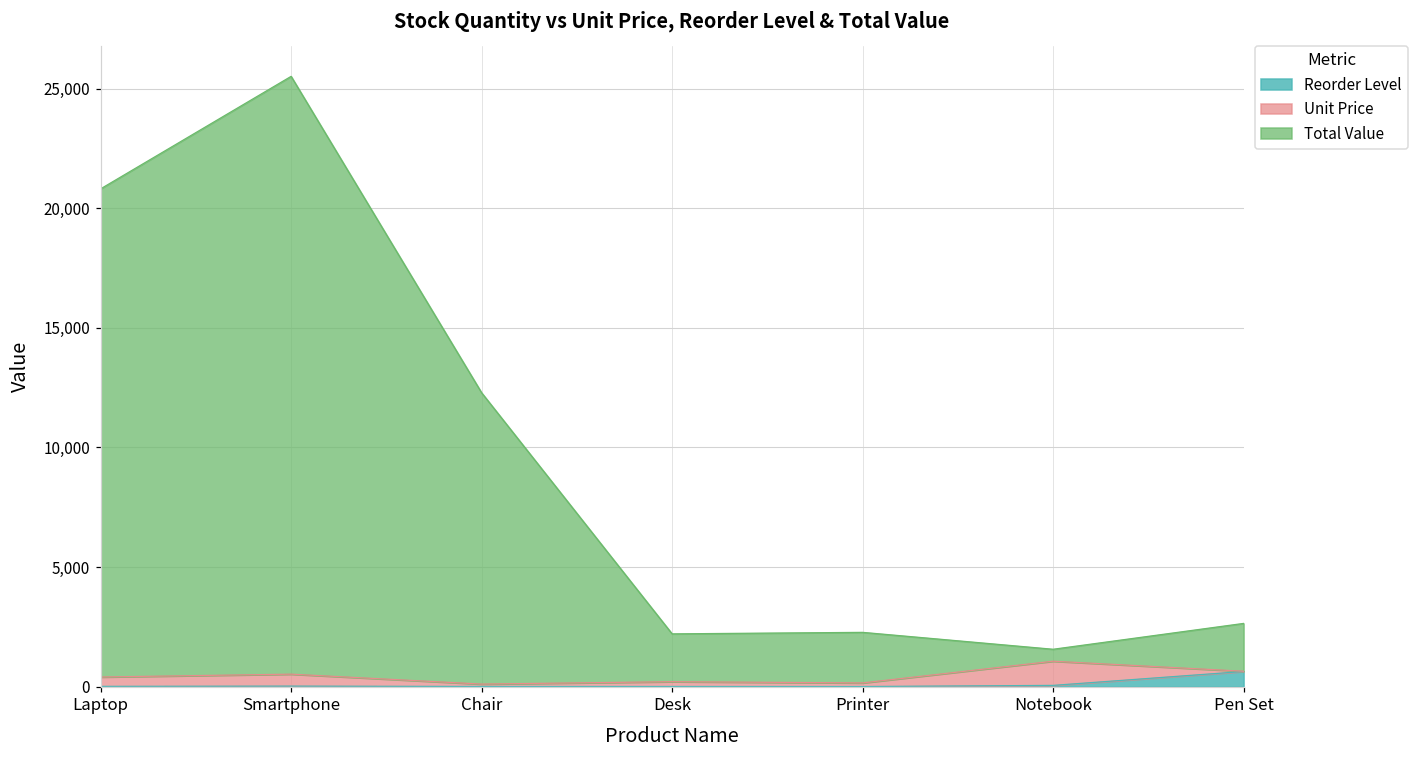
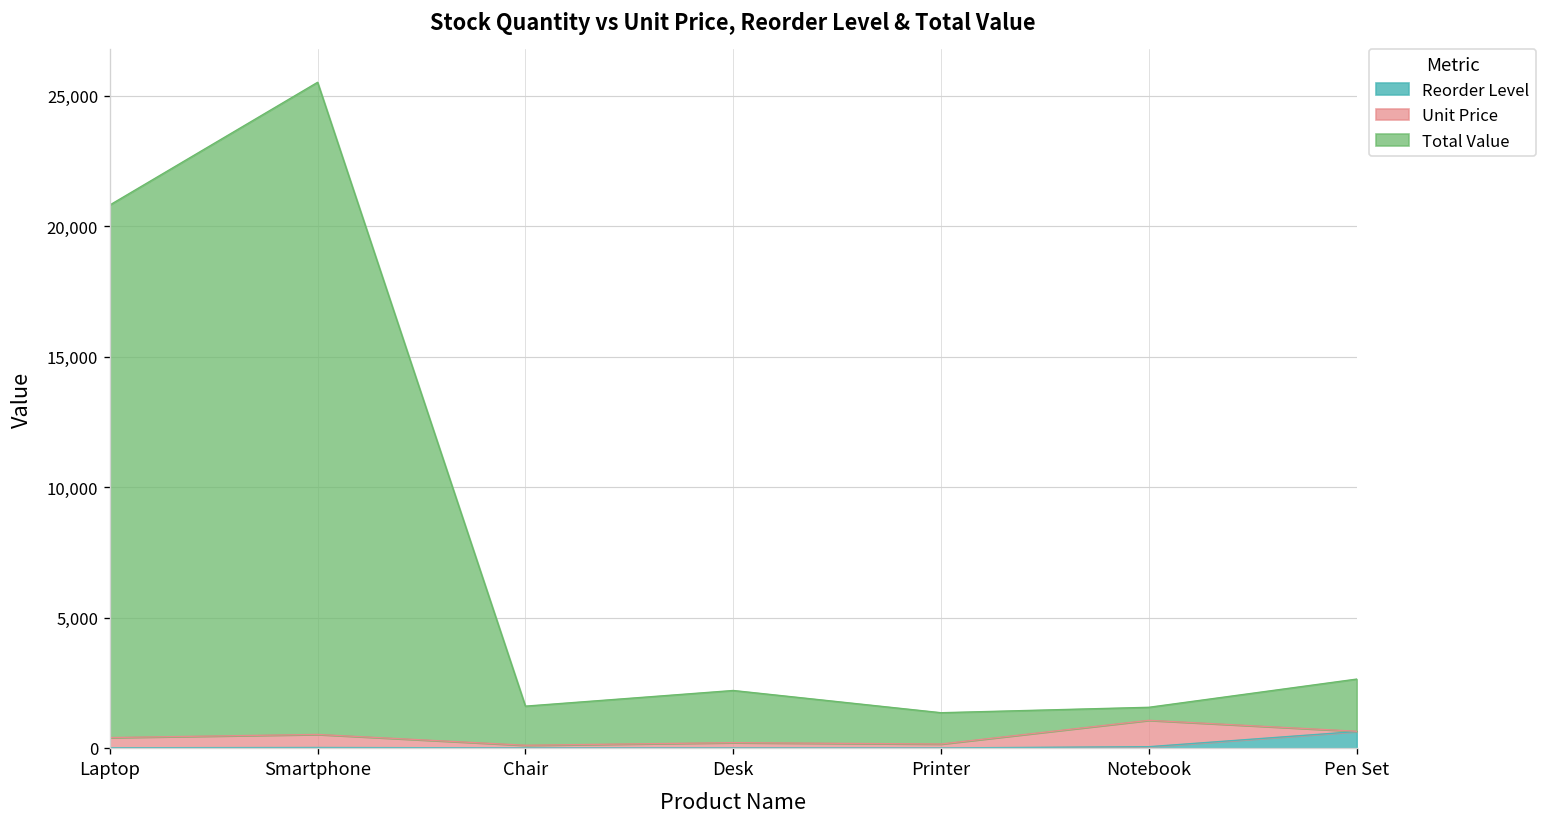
Total Value, Chair: 12,200 -> 1,500
Total Value, Printer: 2,100 -> 1,200
